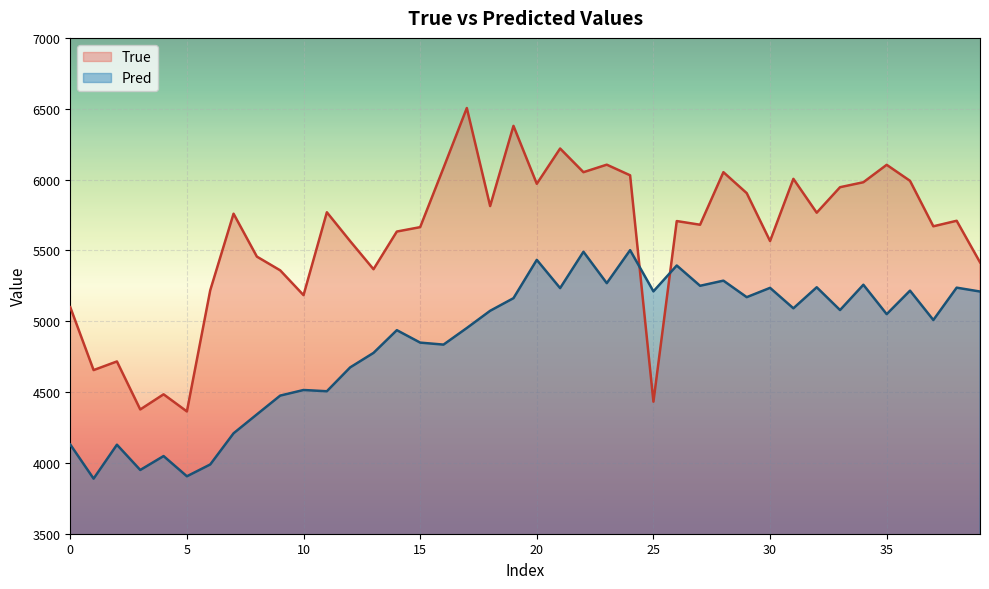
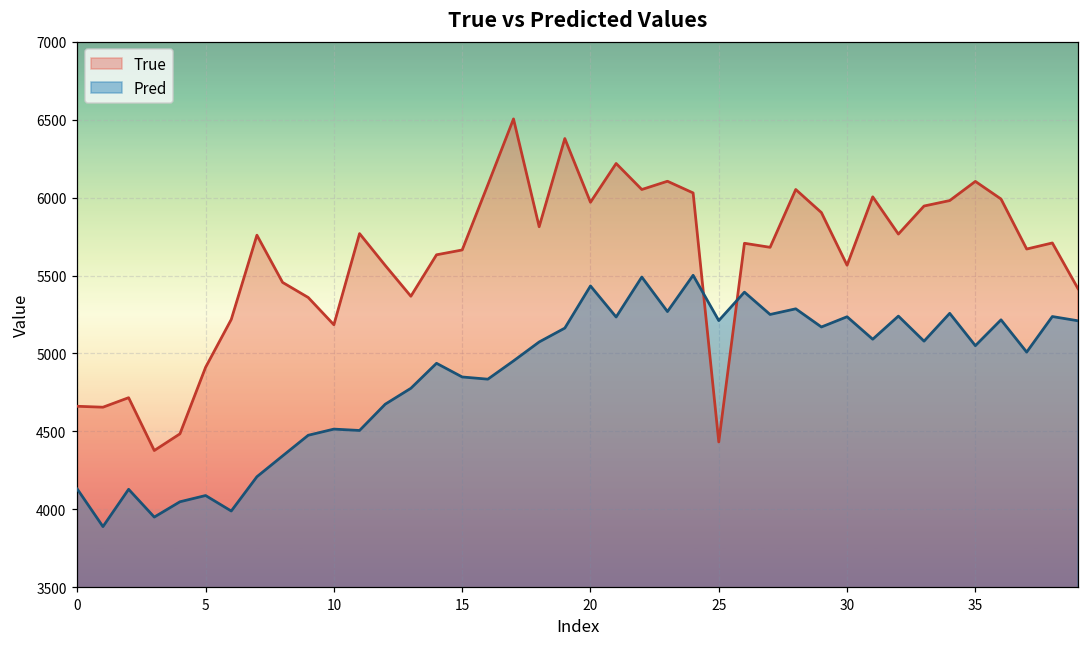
True, 0: 5100 -> 4660
True, 5: 4360 -> 4910
Pred, 5: 3910 -> 4090
